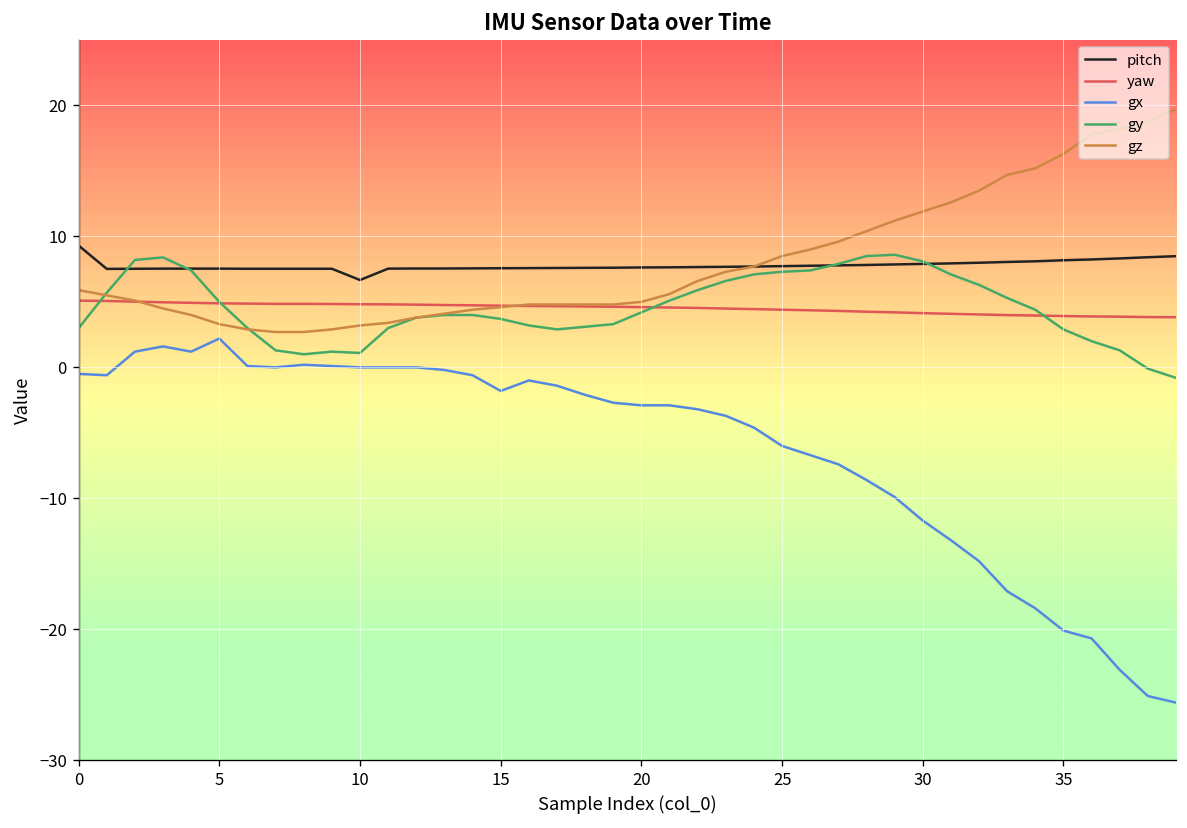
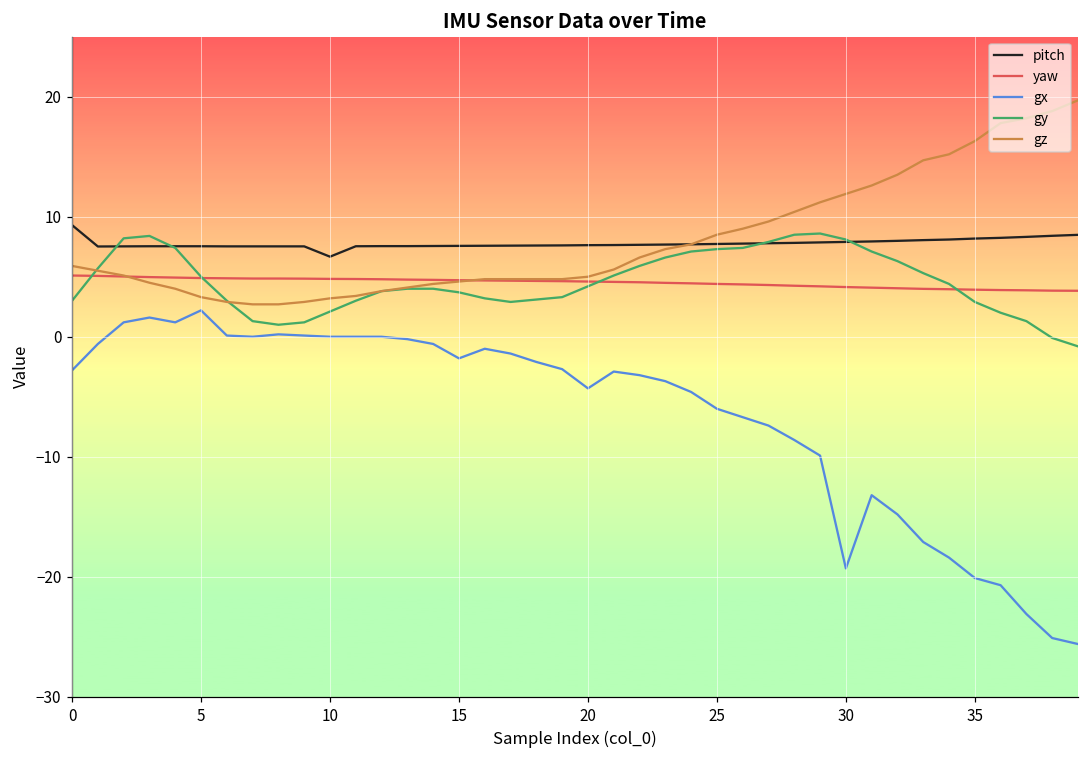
gx, 0: -0.5 -> -2.8
gy, 10: 1.1 -> 2.1
gx, 20: -2.9 -> -4.3
gx, 30: -11.7 -> -19.3
